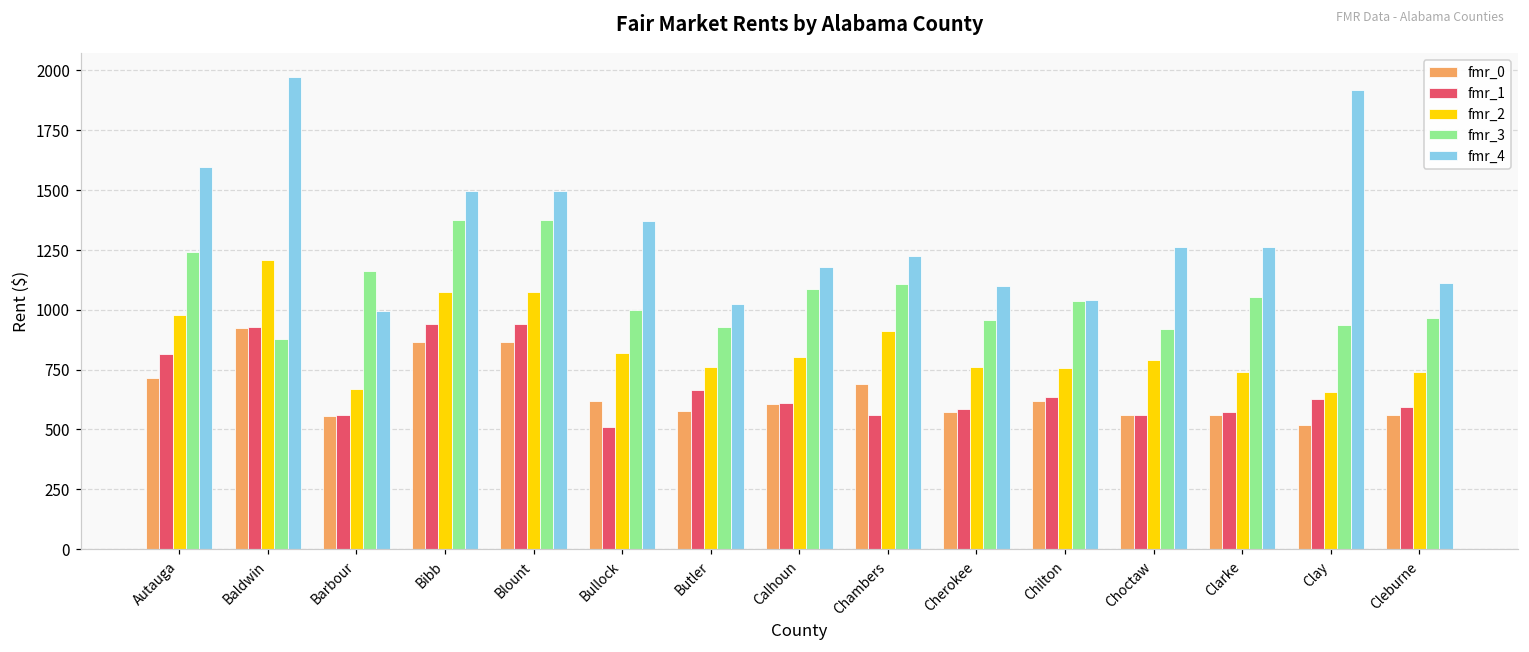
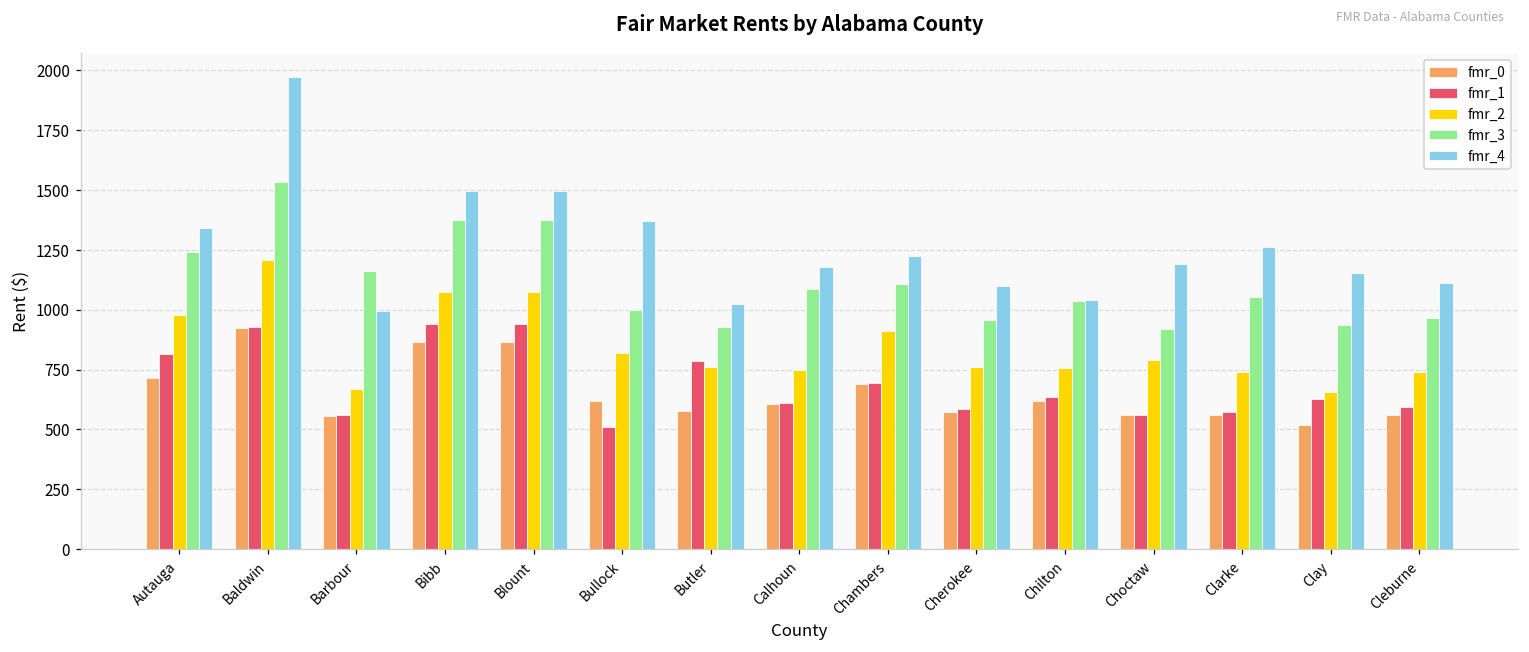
fmr_4, Autauga: 1600 -> 1340
fmr_3, Baldwin: 880 -> 1530
fmr_1, Butler: 660 -> 790
fmr_2, Calhoun: 800 -> 750
fmr_1, Chambers: 560 -> 690
fmr_4, Choctaw: 1260 -> 1190
fmr_4, Clay: 1920 -> 1150
